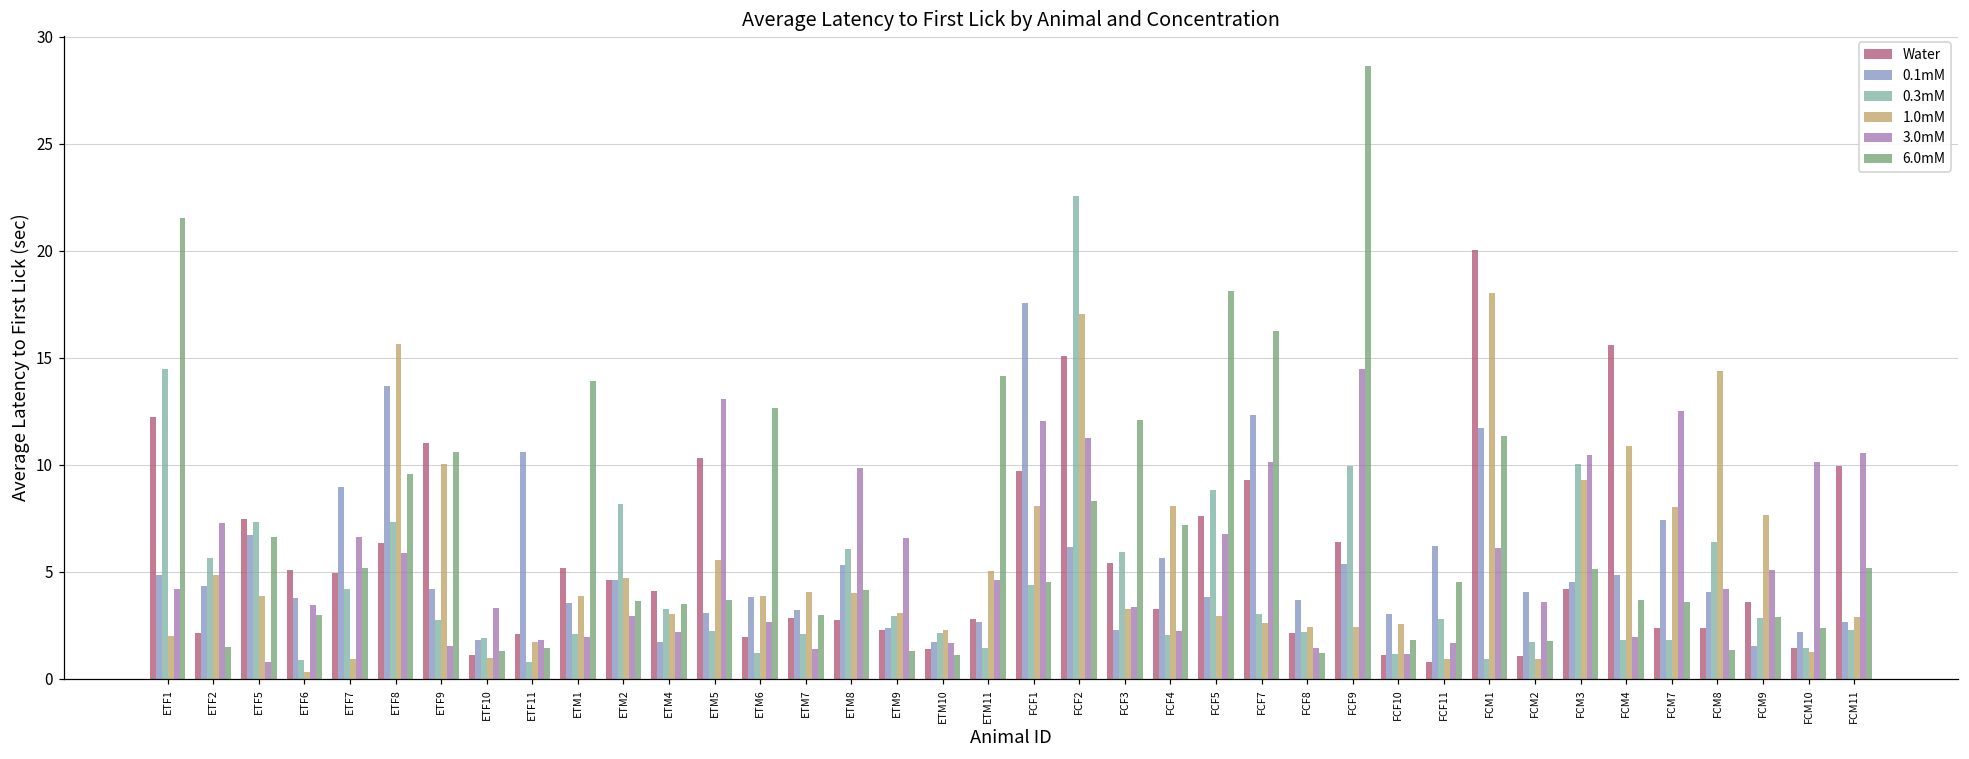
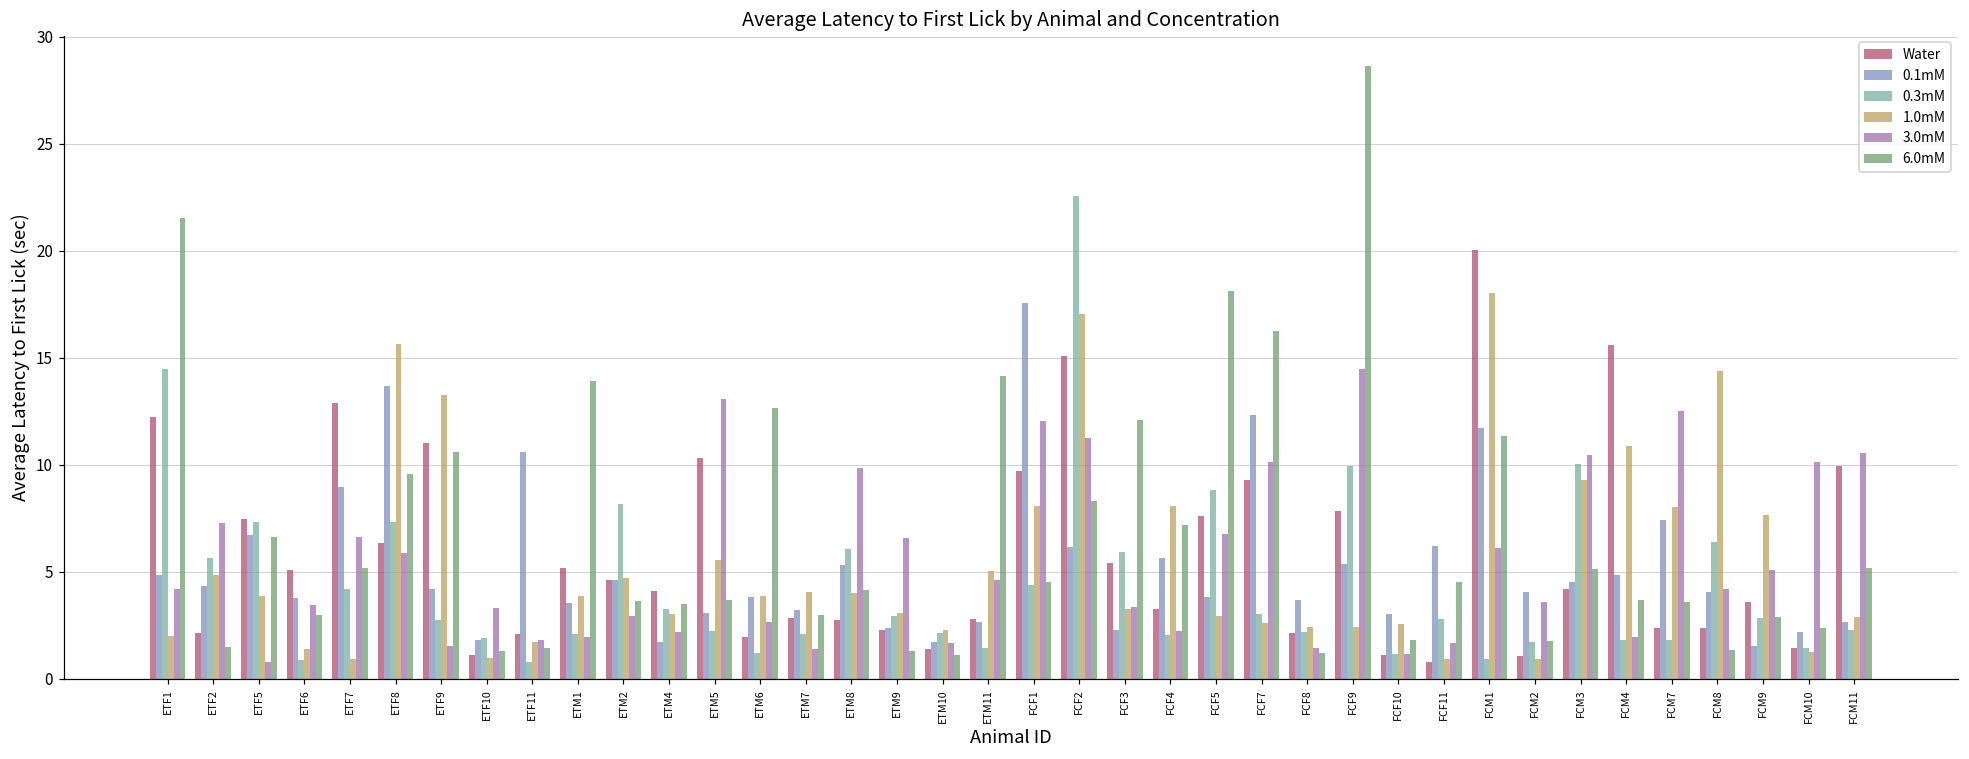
1.0mM, ETF6: 0.3 -> 1.4
Water, ETF7: 4.9 -> 12.9
1.0mM, ETF9: 10.0 -> 13.3
Water, FCF9: 6.4 -> 7.9
